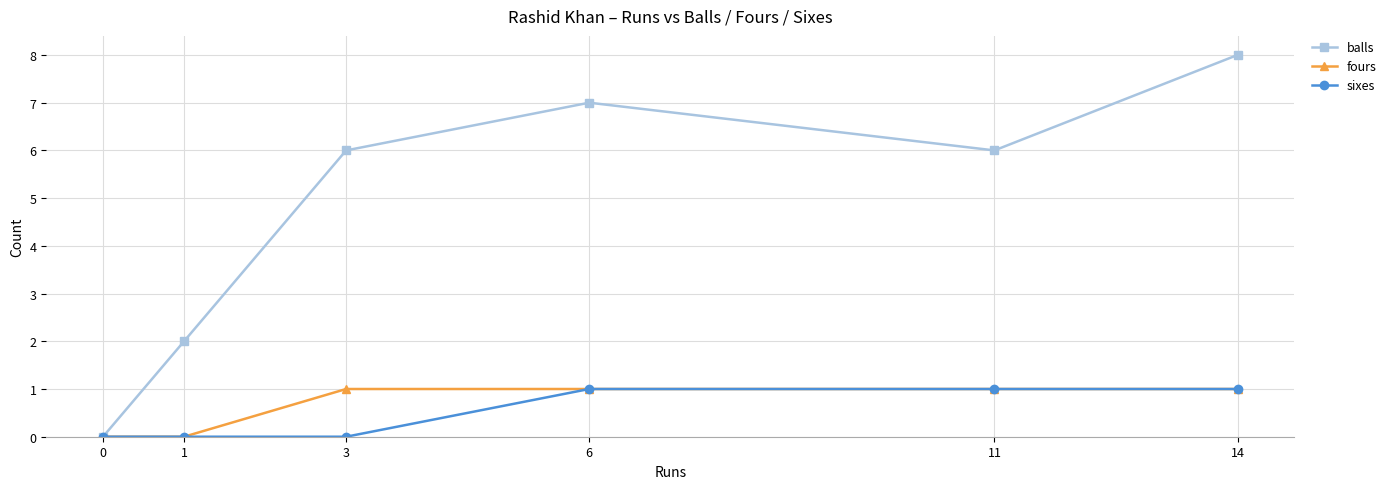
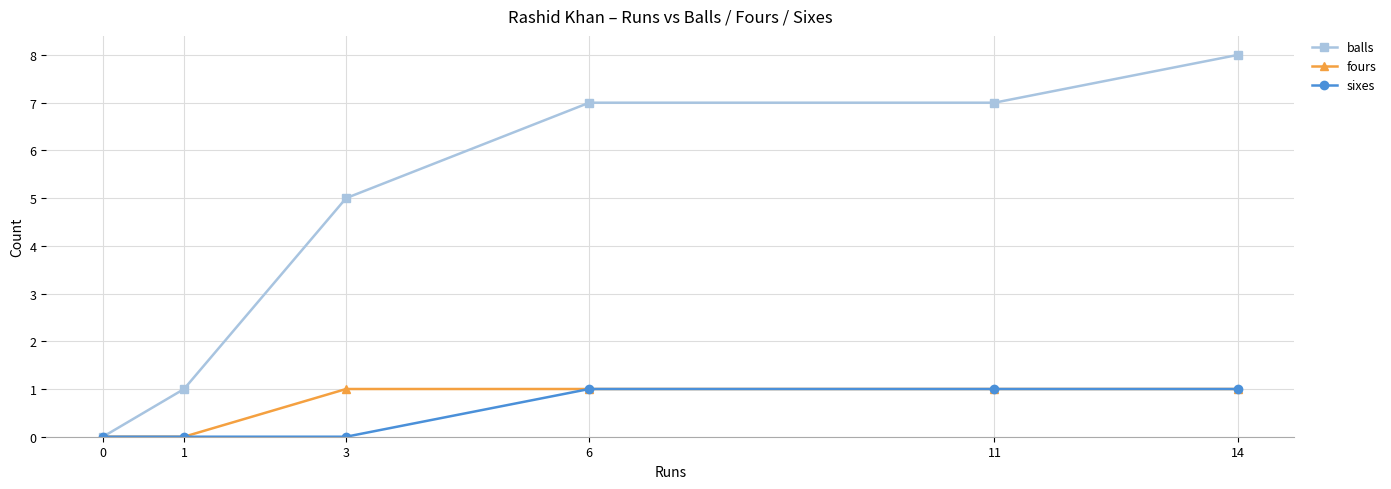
balls, 1: 2 -> 1
balls, 3: 6 -> 5
balls, 11: 6 -> 7
